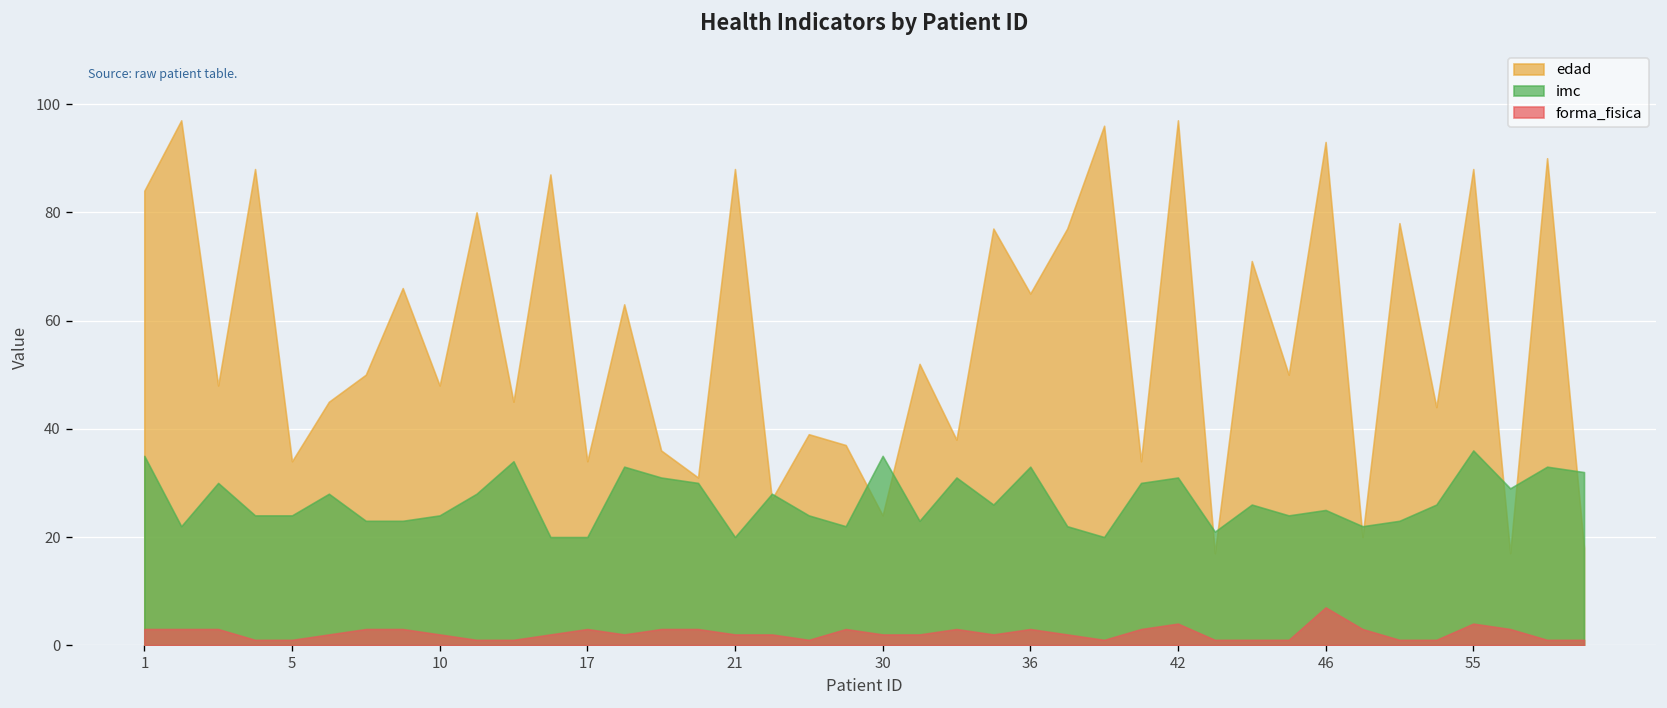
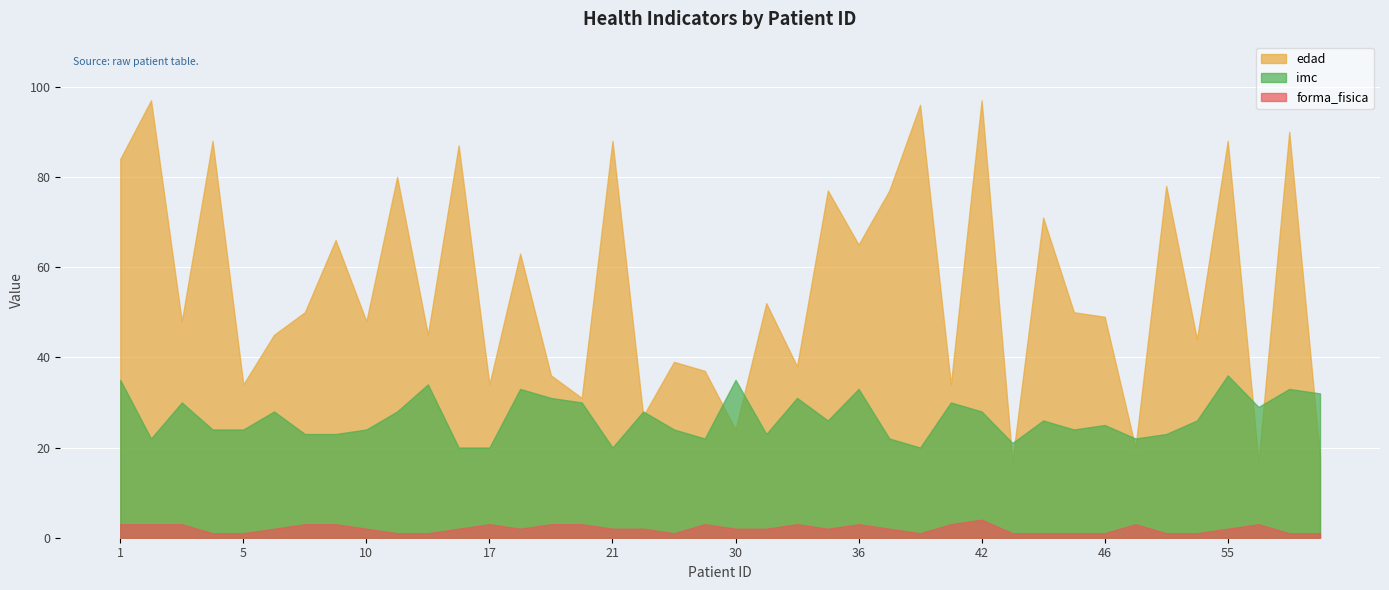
imc, 42: 31 -> 28
edad, 46: 93 -> 49
forma_fisica, 46: 7 -> 1
forma_fisica, 55: 4 -> 2
